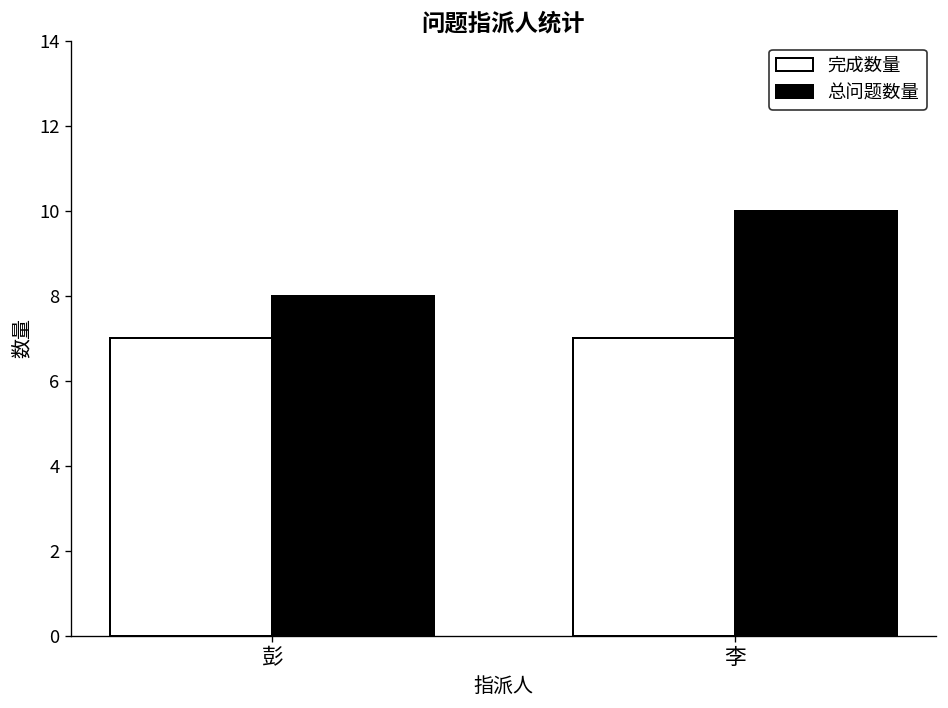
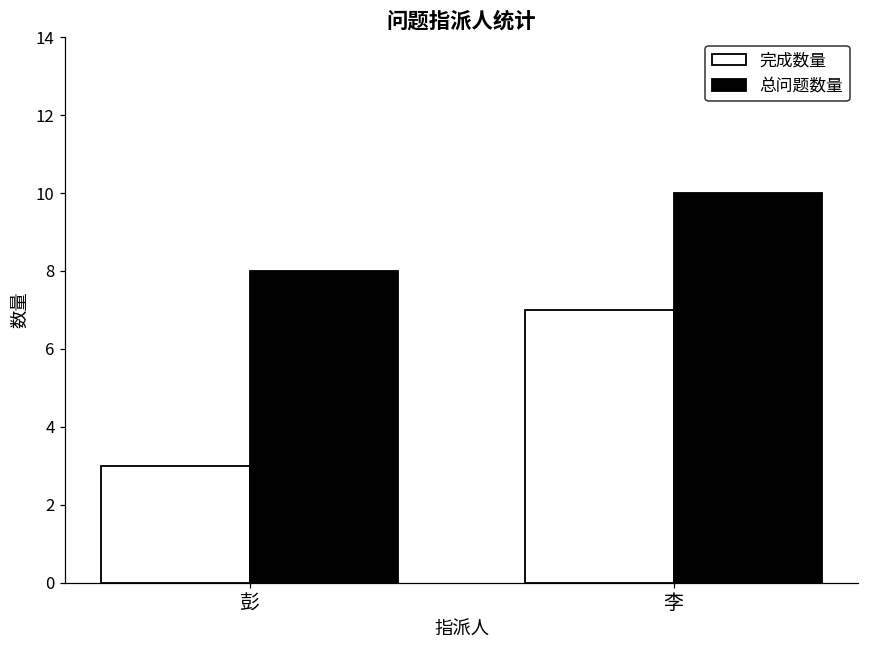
完成数量, 彭: 7 -> 3
